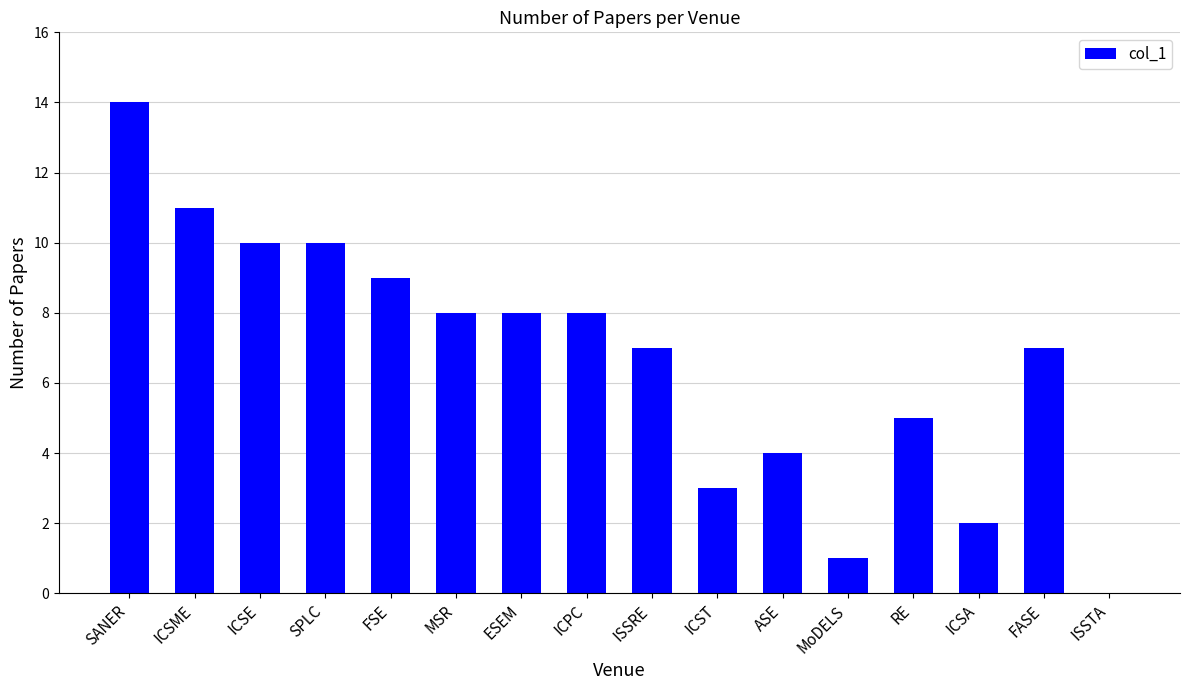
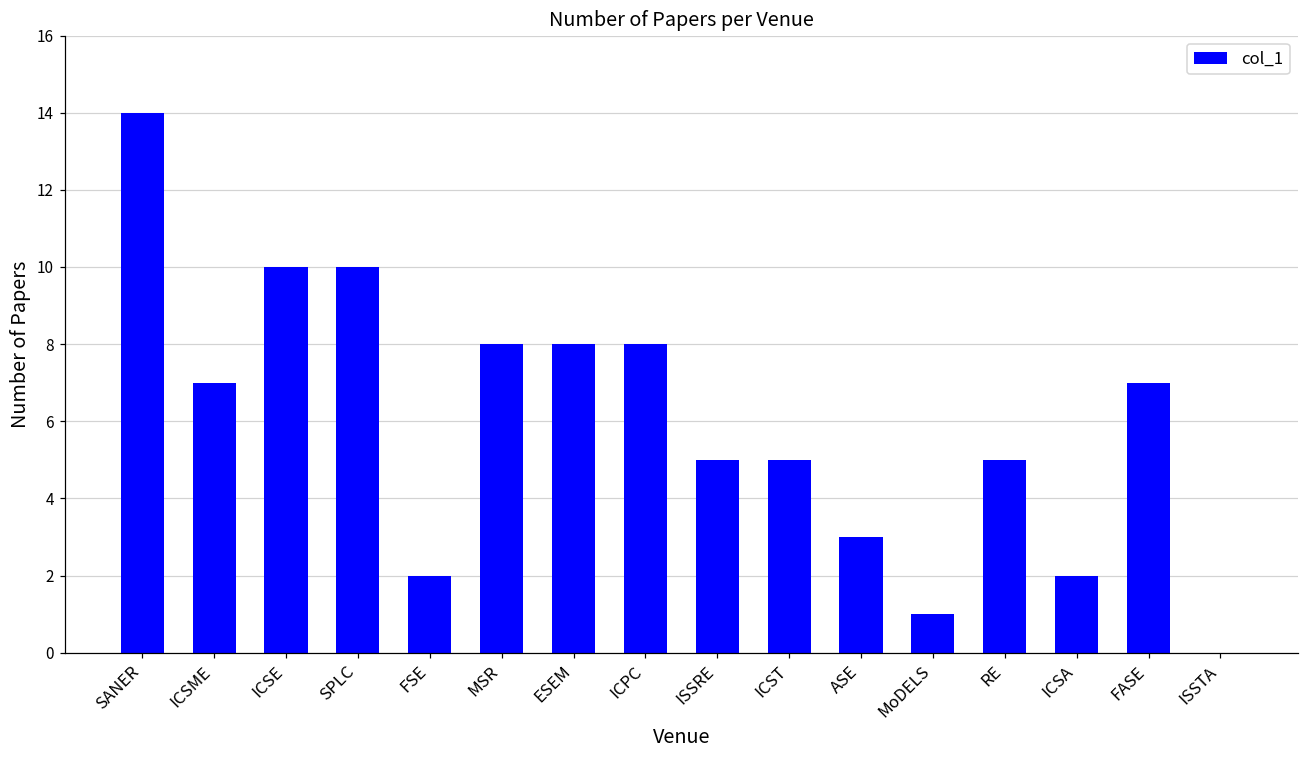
ICSME: 11 -> 7
FSE: 9 -> 2
ISSRE: 7 -> 5
ICST: 3 -> 5
ASE: 4 -> 3
